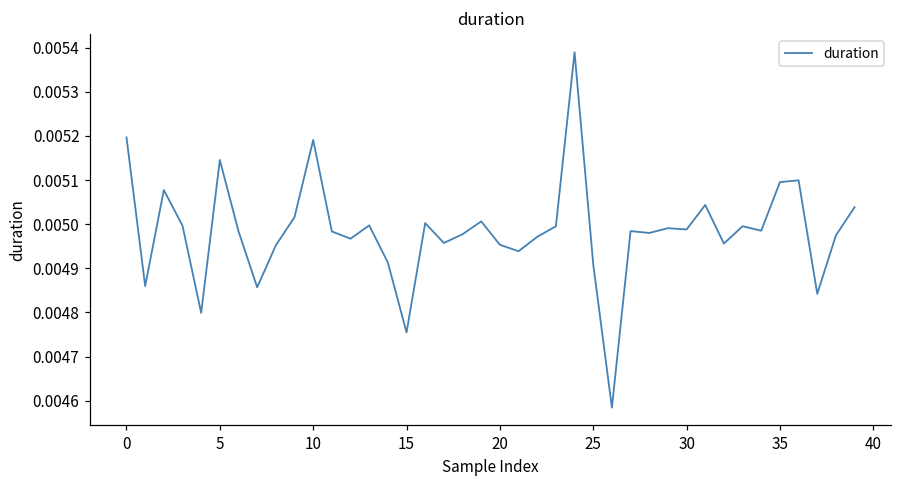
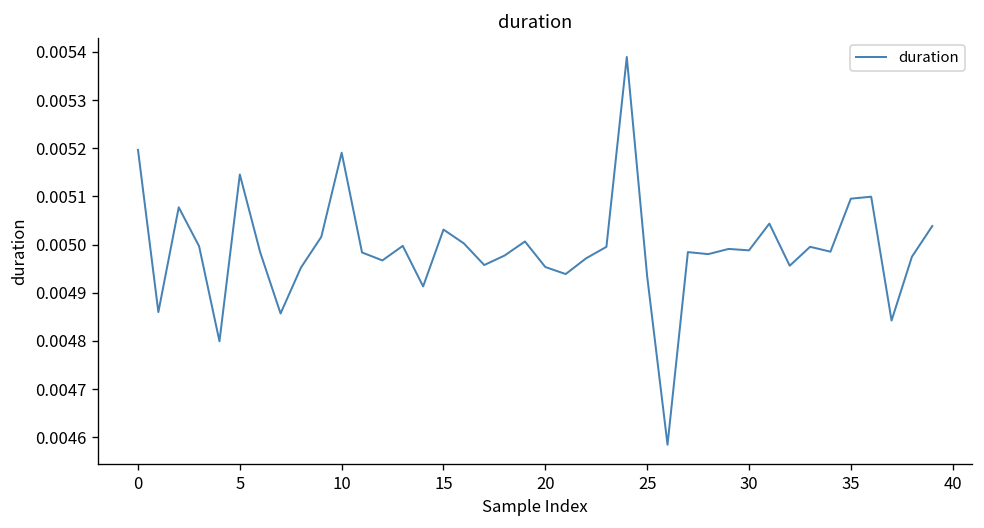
15: 0.00475 -> 0.00503
25: 0.00491 -> 0.00493
